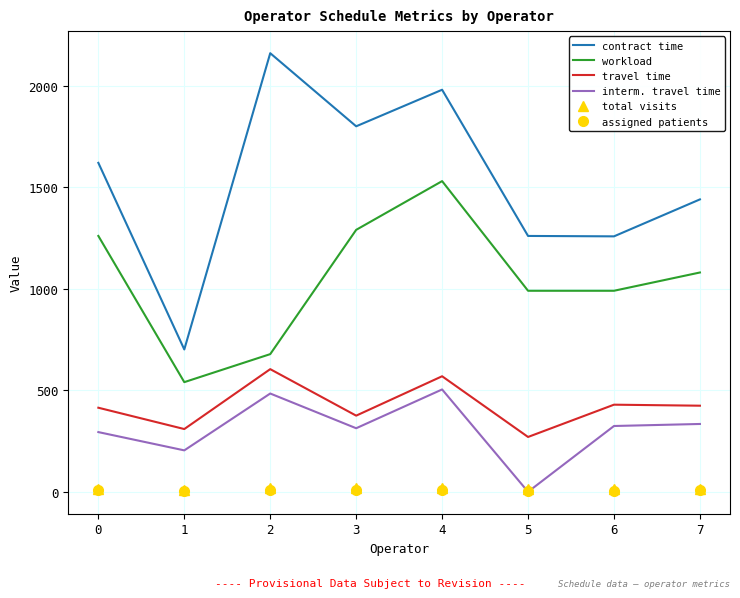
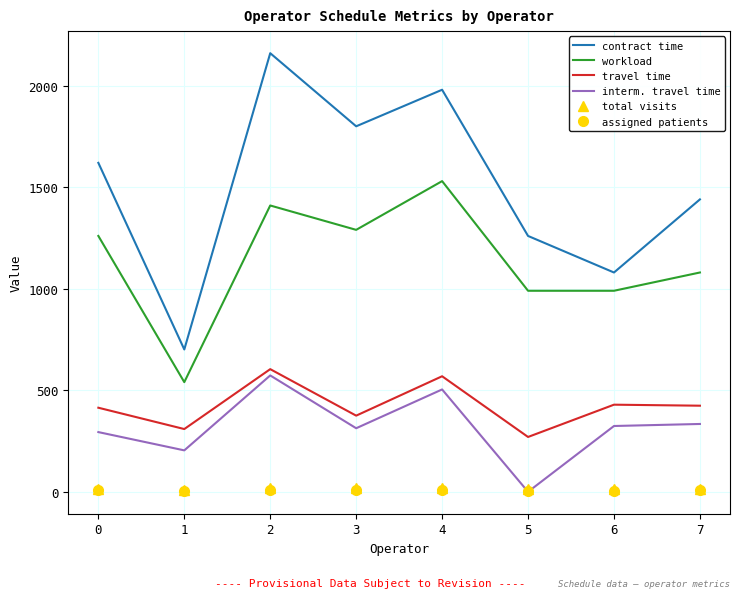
workload, 2: 680 -> 1410
interm. travel time, 2: 480 -> 570
contract time, 6: 1260 -> 1080
